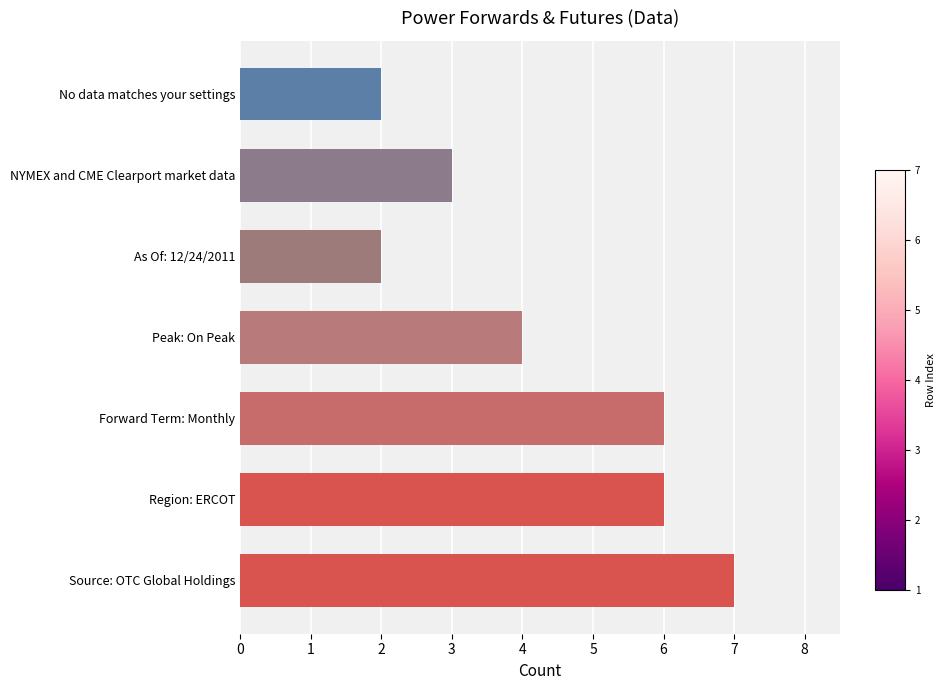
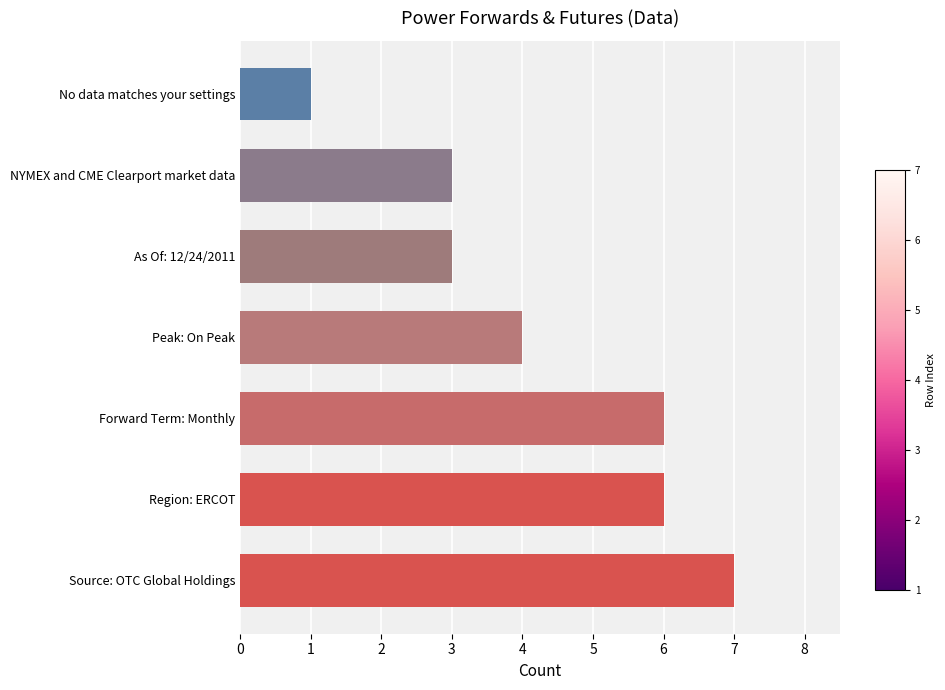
No data matches your settings: 2 -> 1
As Of: 12/24/2011: 2 -> 3
